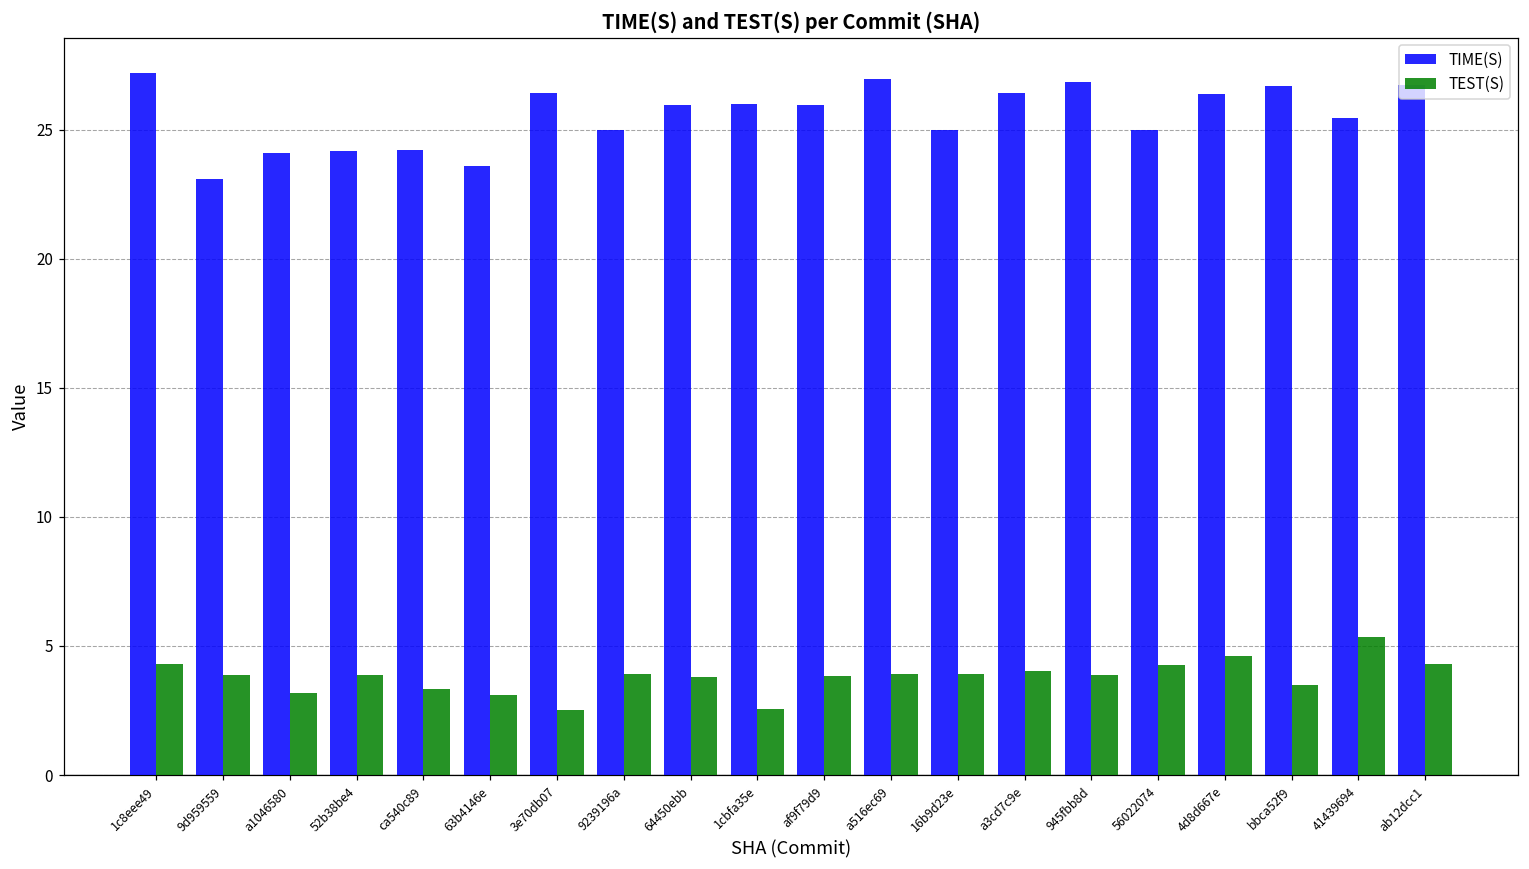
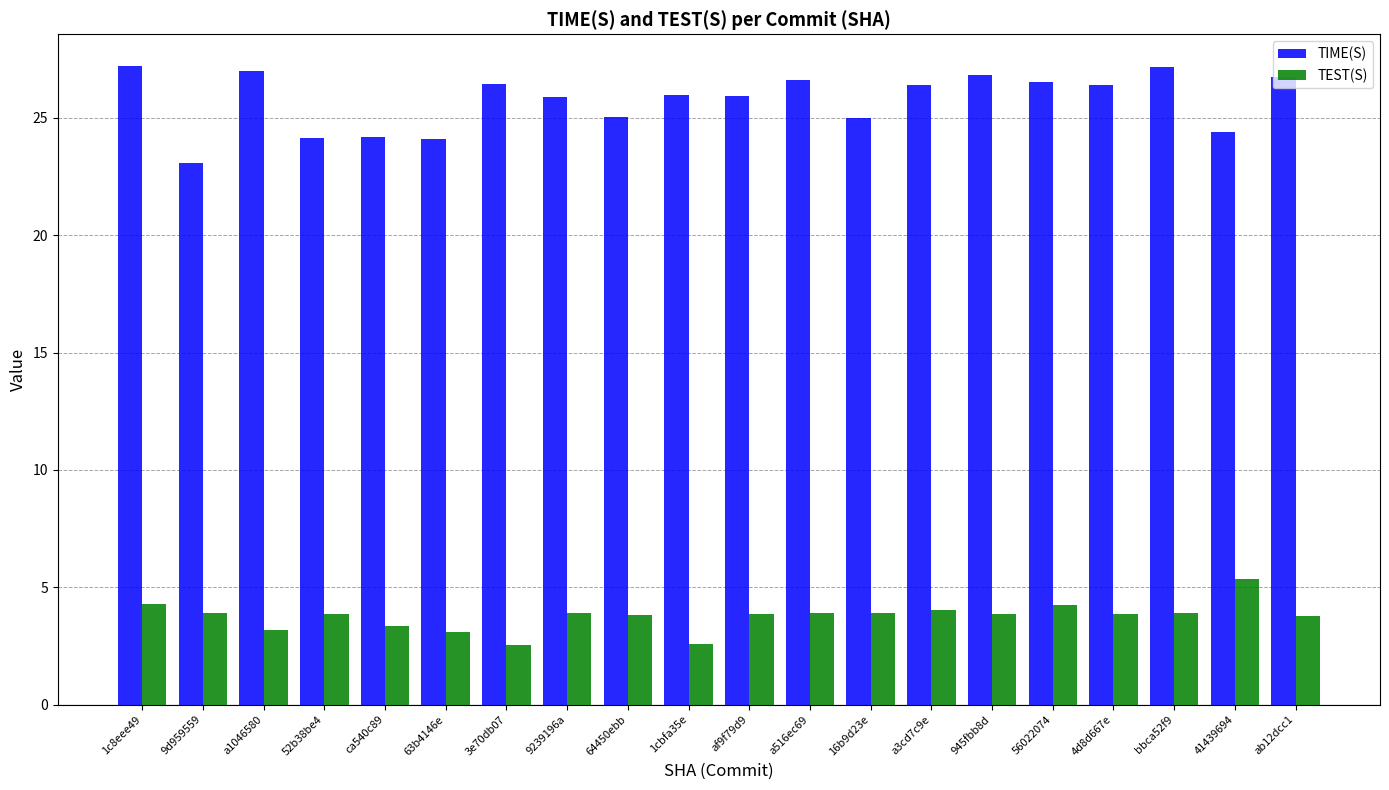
TIME(S), a1046580: 24.1 -> 27.0
TIME(S), 63b4146e: 23.6 -> 24.1
TIME(S), 9239196a: 25.0 -> 25.9
TIME(S), 64450ebb: 25.9 -> 25.0
TIME(S), a516ec69: 26.9 -> 26.6
TIME(S), 56022074: 25.0 -> 26.5
TEST(S), 4d8d667e: 4.6 -> 3.9
TIME(S), bbca52f9: 26.7 -> 27.2
TEST(S), bbca52f9: 3.5 -> 3.9
TIME(S), 41439694: 25.4 -> 24.4
TEST(S), ab12dcc1: 4.3 -> 3.8
